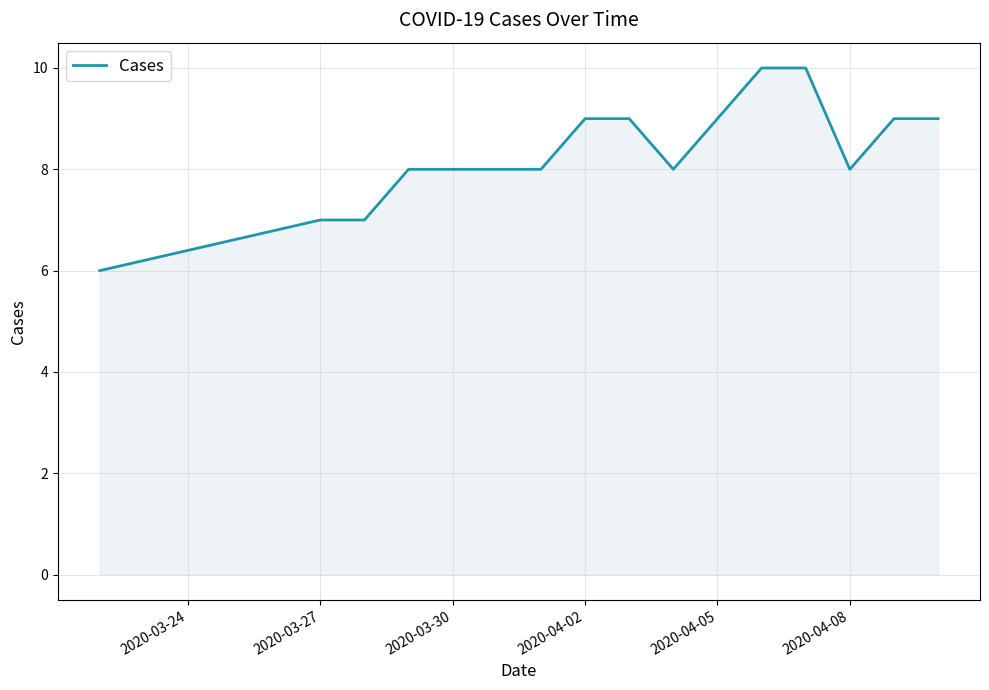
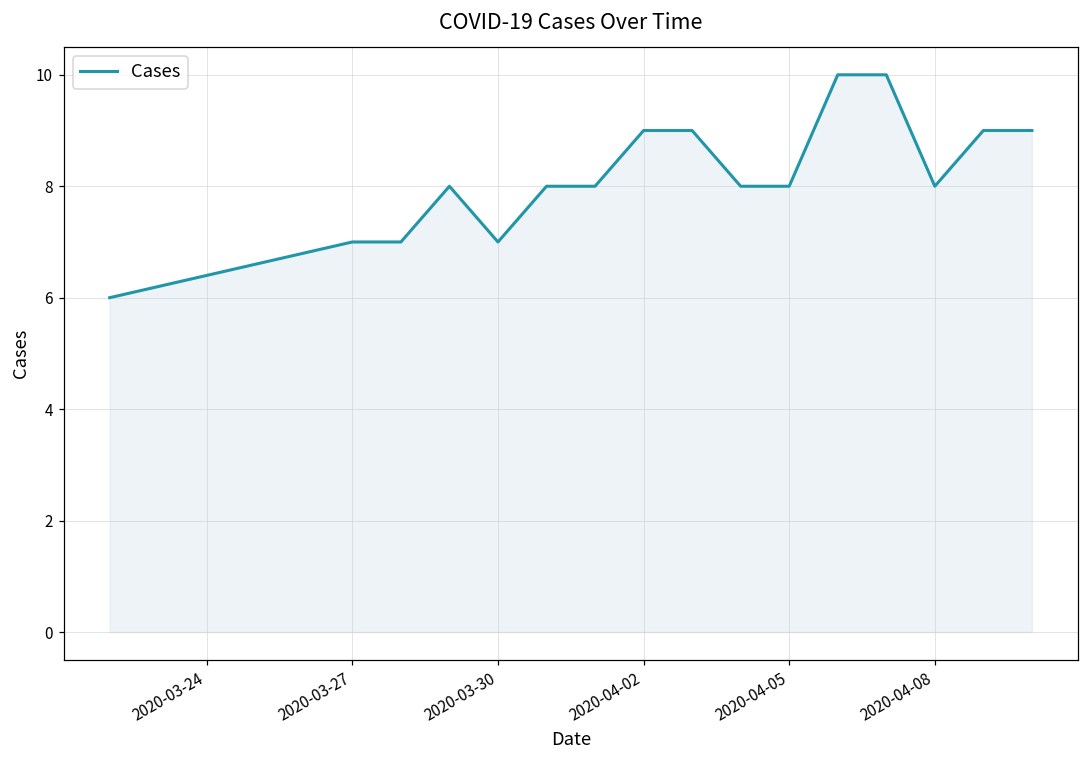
2020-03-30: 8 -> 7
2020-04-05: 9 -> 8
